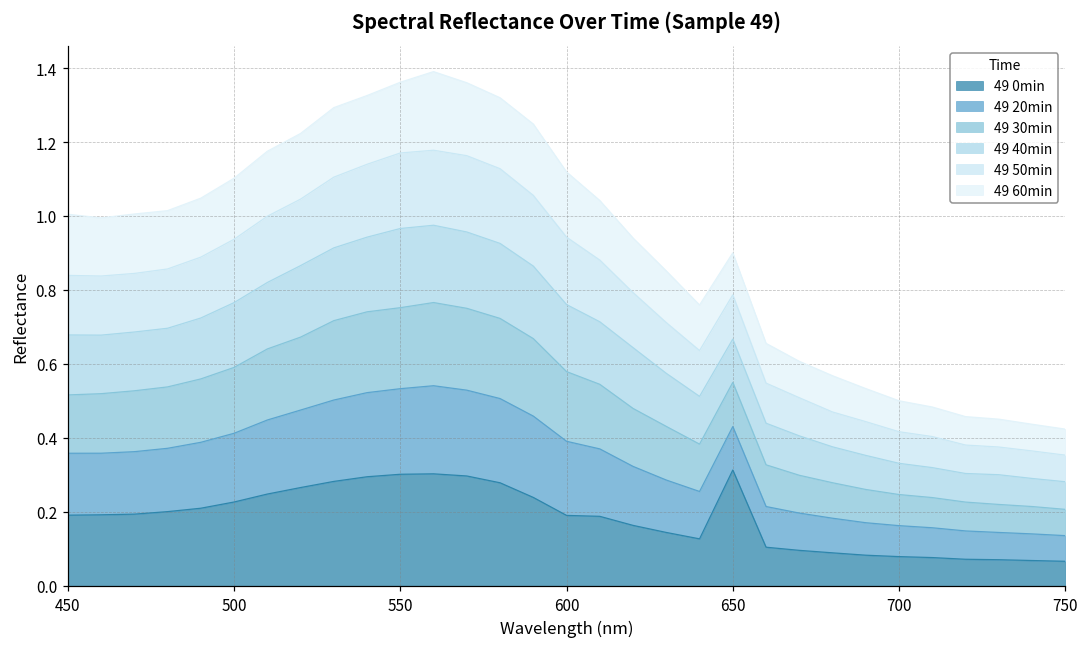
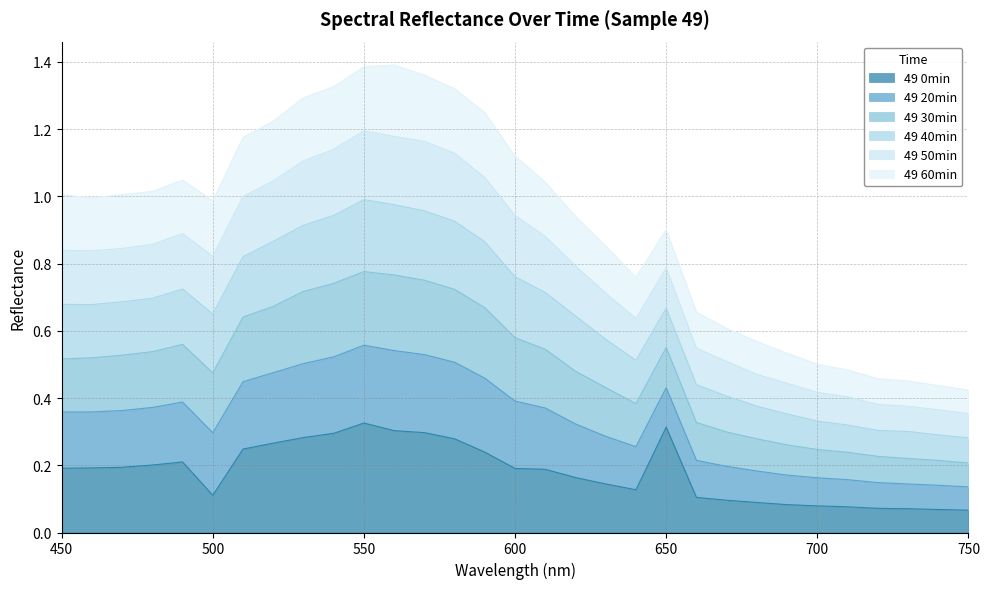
49 0min, 500: 0.23 -> 0.11
49 0min, 550: 0.30 -> 0.33
